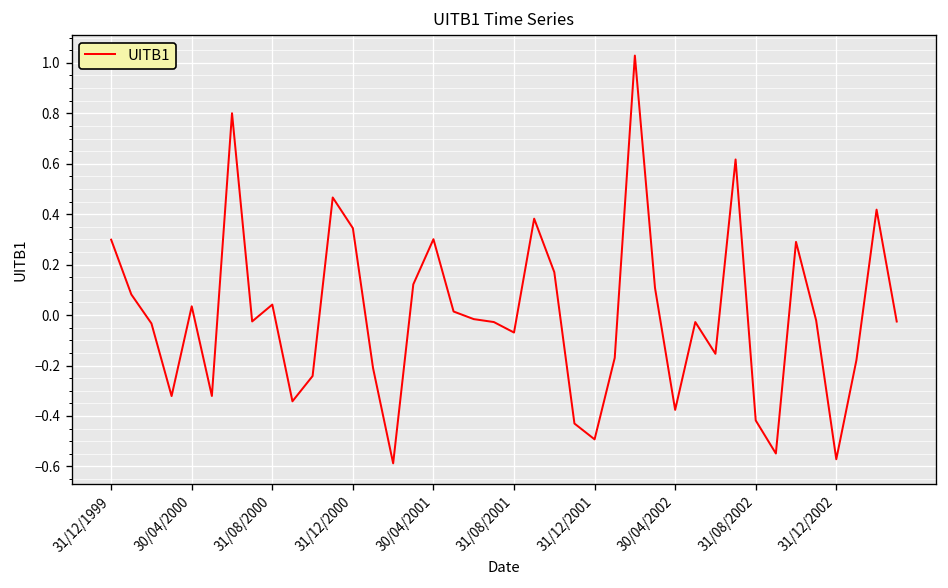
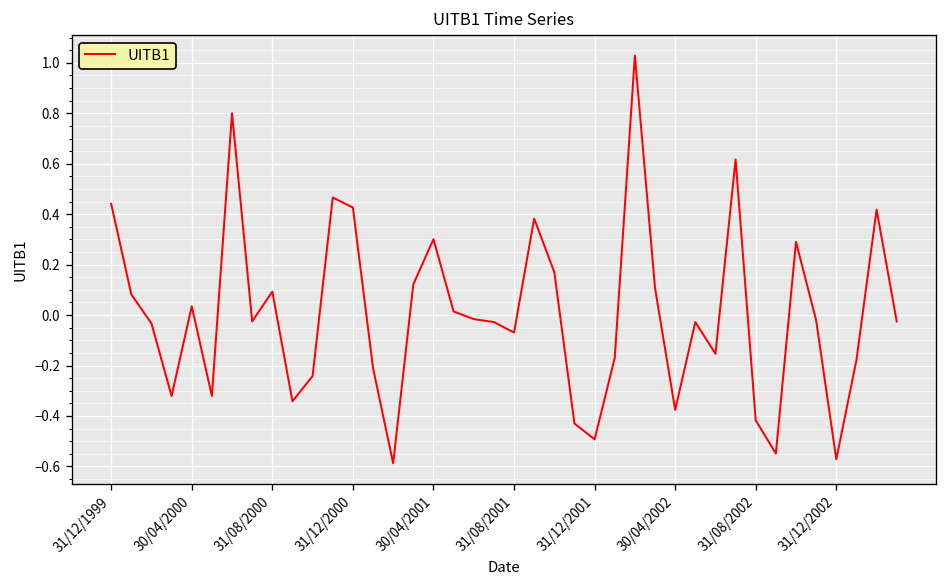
31/12/1999: 0.30 -> 0.44
31/08/2000: 0.04 -> 0.09
31/12/2000: 0.34 -> 0.43
